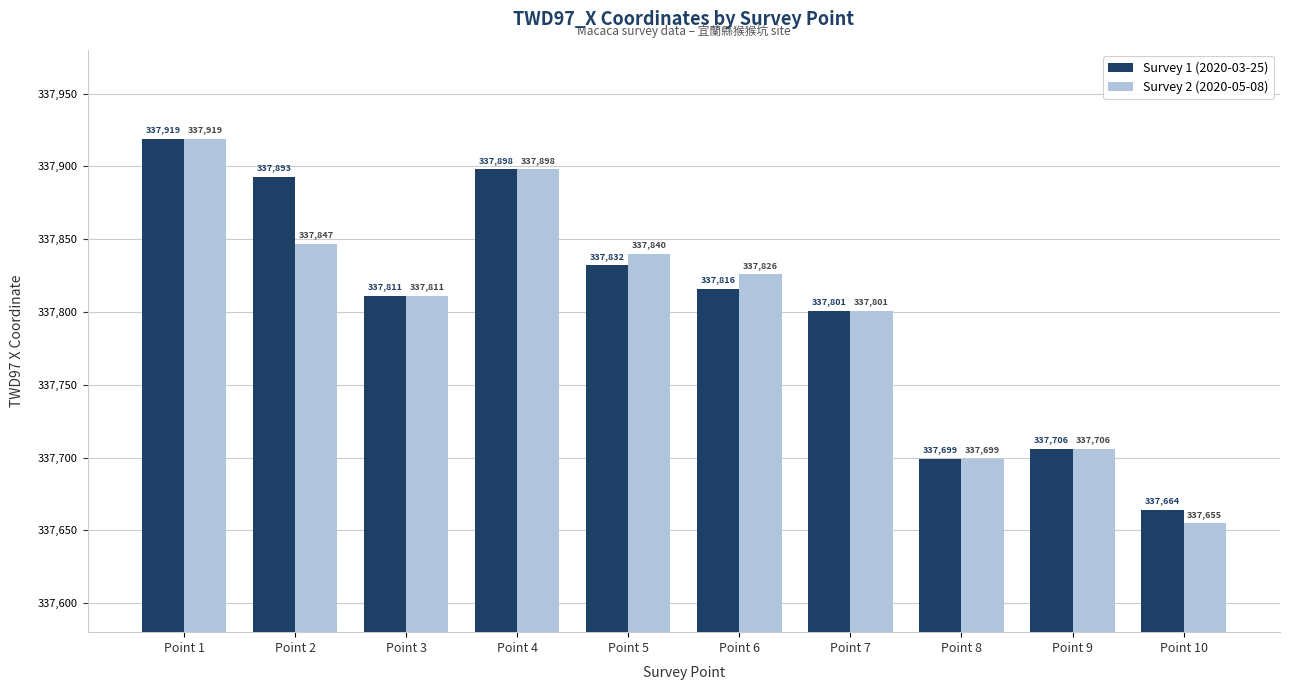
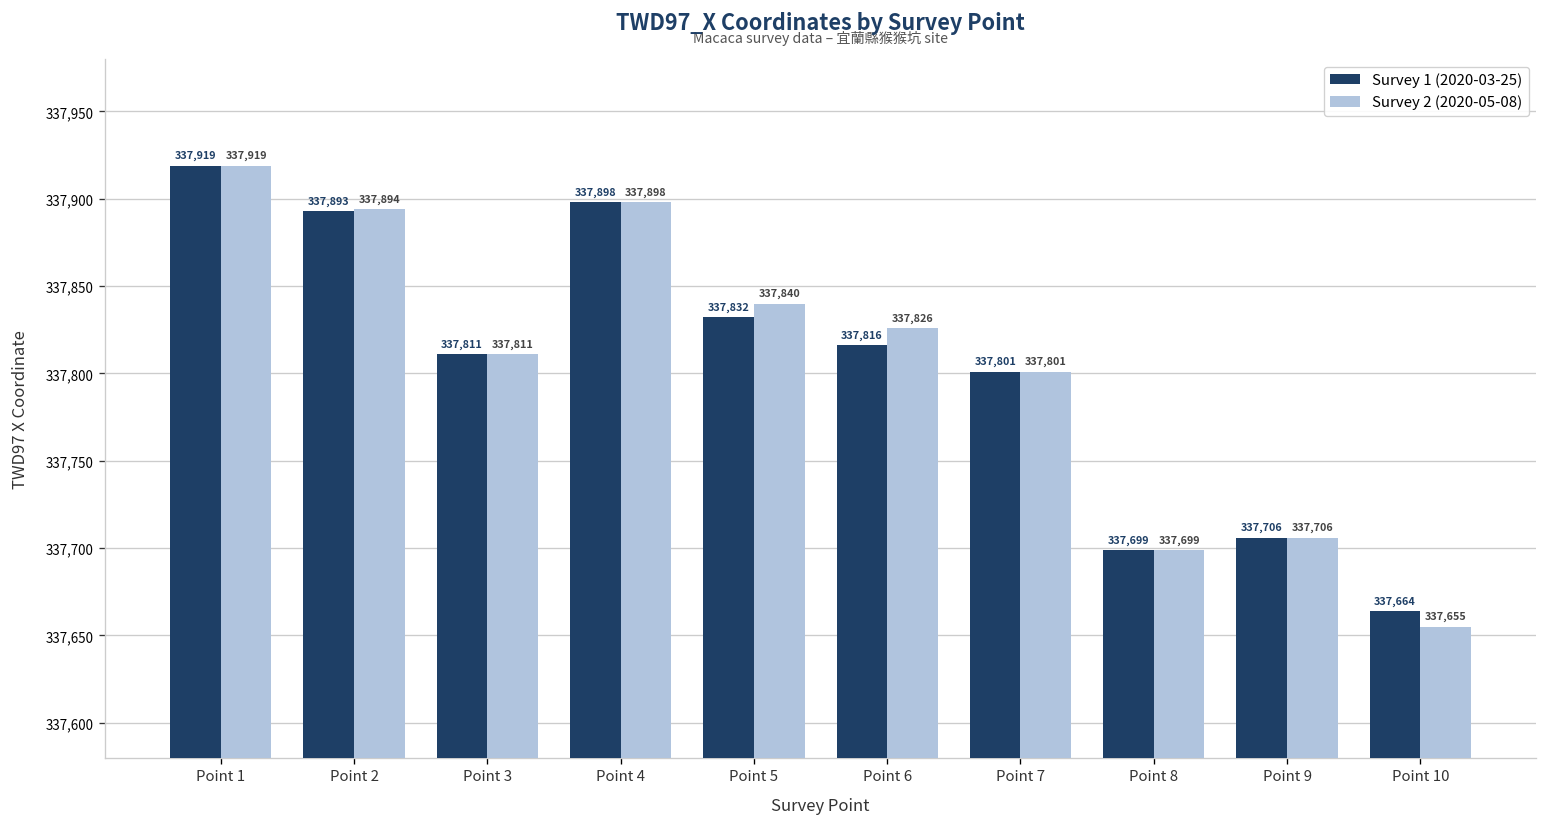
Survey 2 (2020-05-08), Point 2: 337,847 -> 337,894
